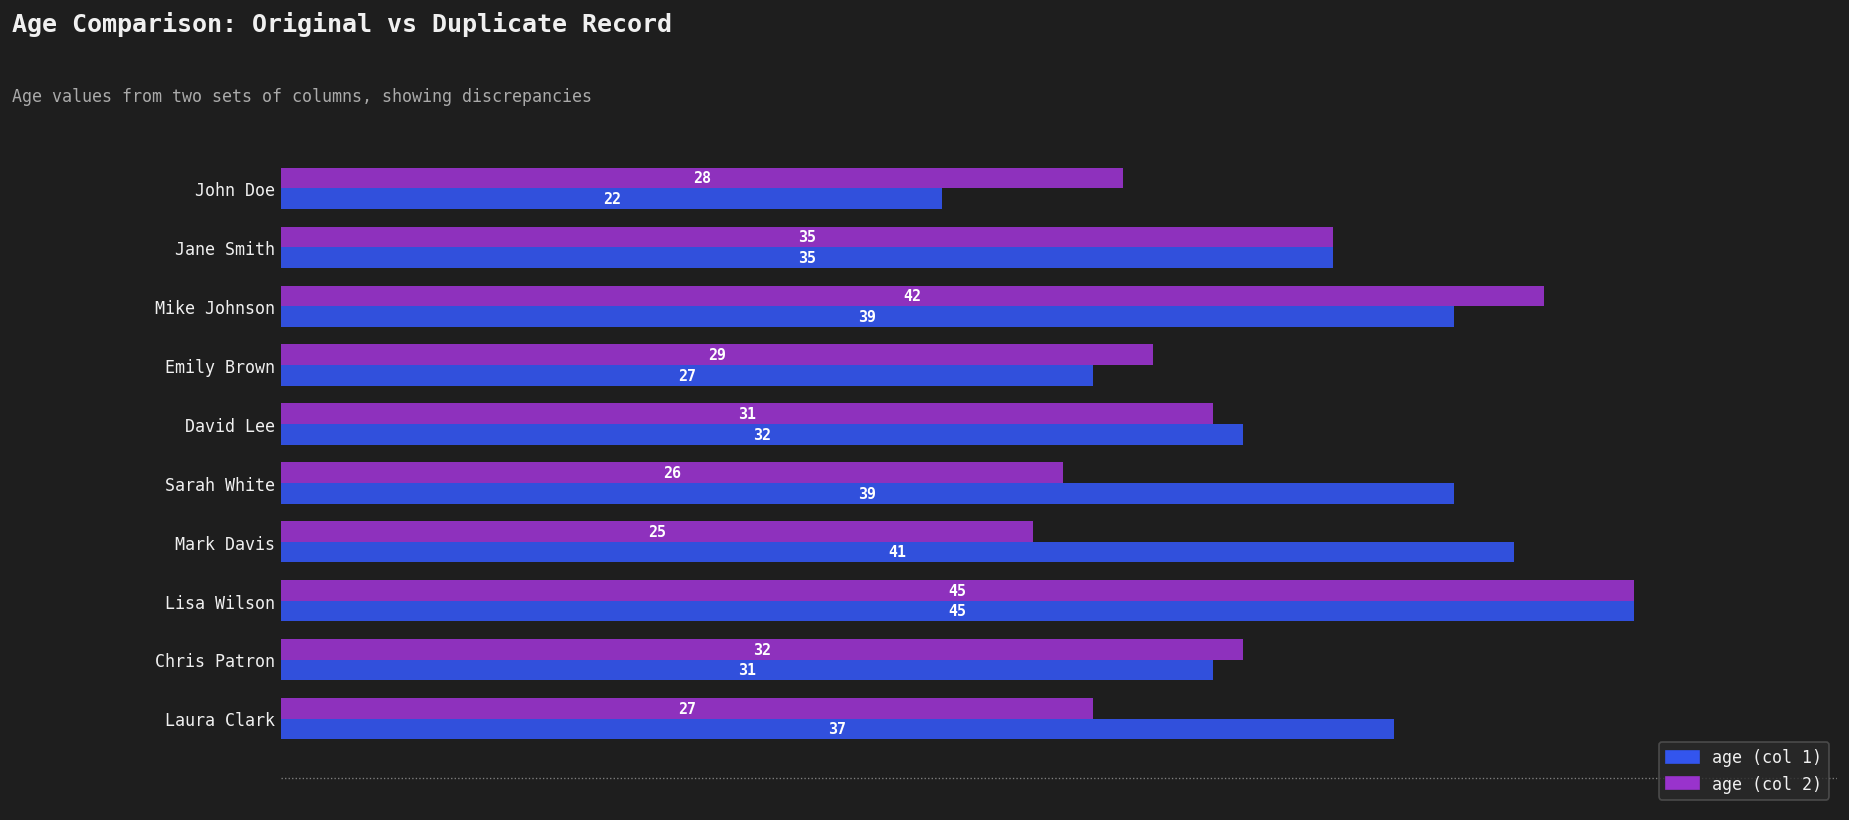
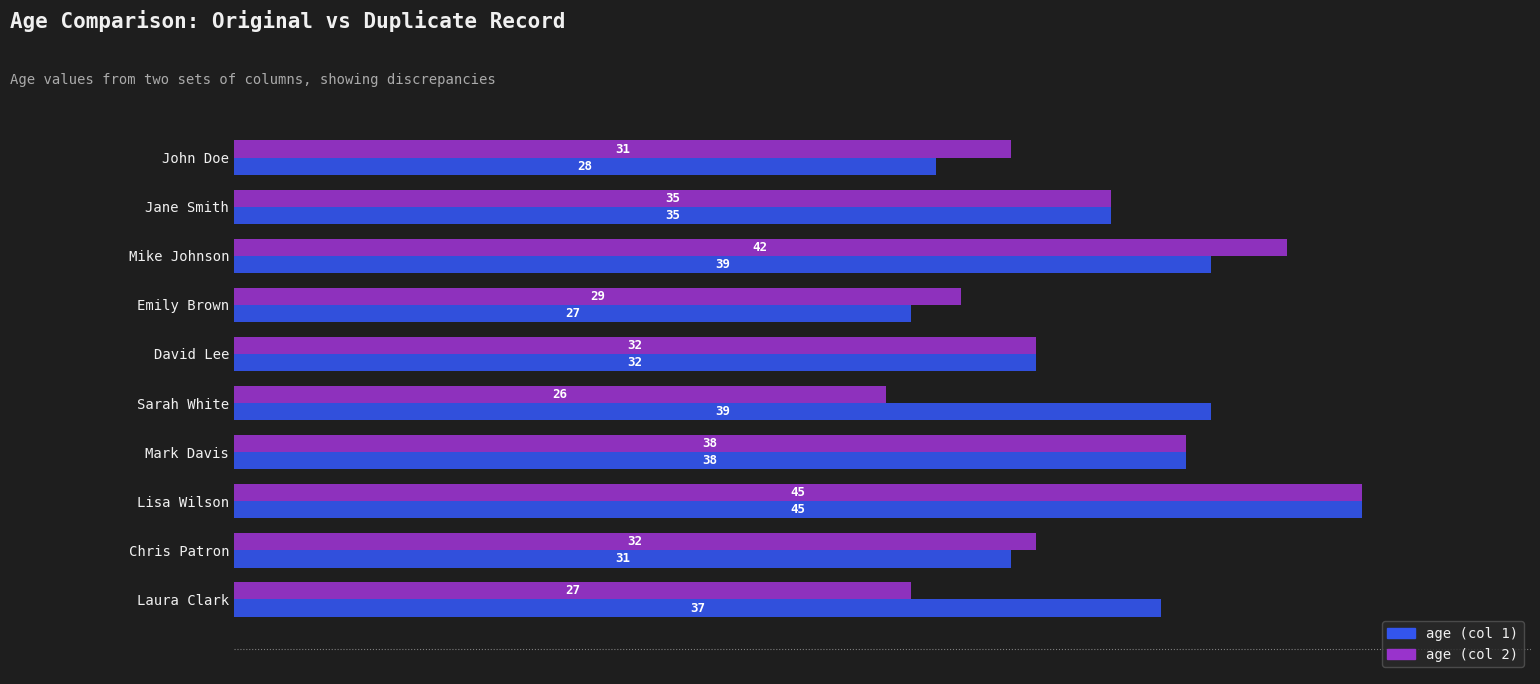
age (col 2), John Doe: 28 -> 31
age (col 1), John Doe: 22 -> 28
age (col 2), David Lee: 31 -> 32
age (col 2), Mark Davis: 25 -> 38
age (col 1), Mark Davis: 41 -> 38
